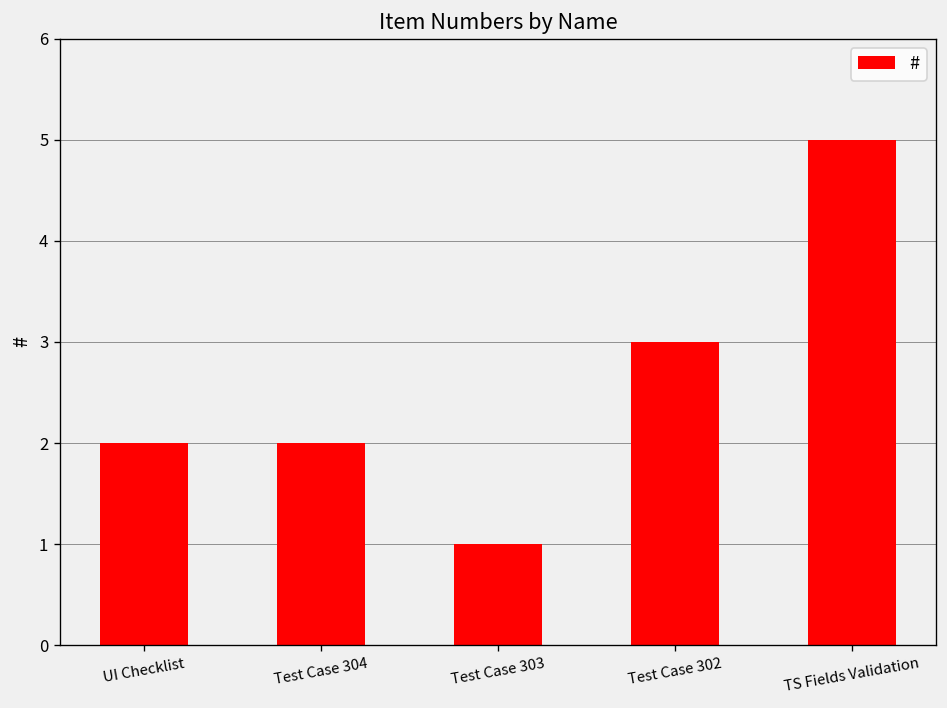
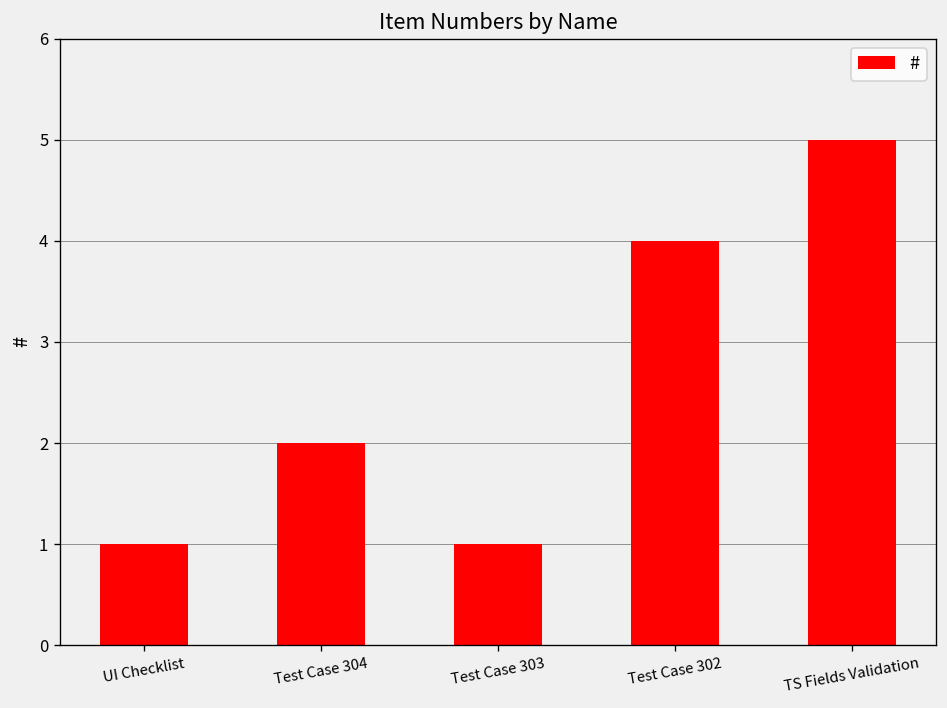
UI Checklist: 2 -> 1
Test Case 302: 3 -> 4
